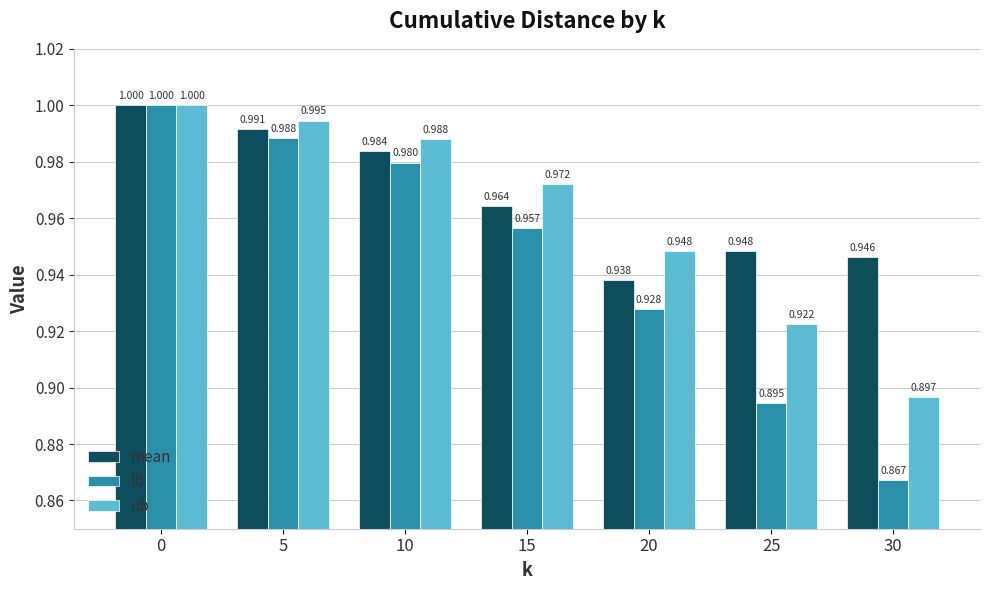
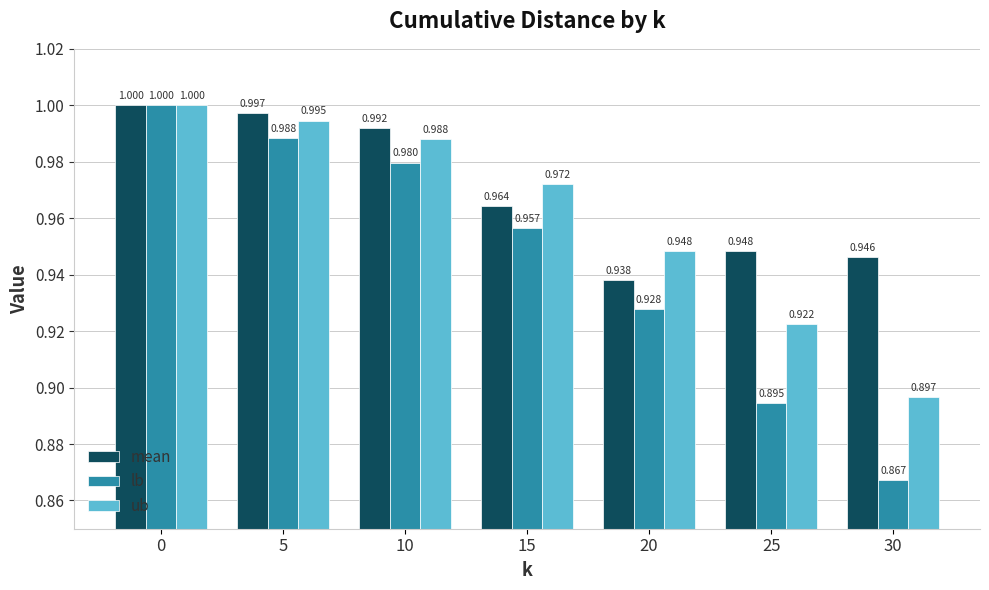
mean, 5: 0.991 -> 0.997
mean, 10: 0.984 -> 0.992
